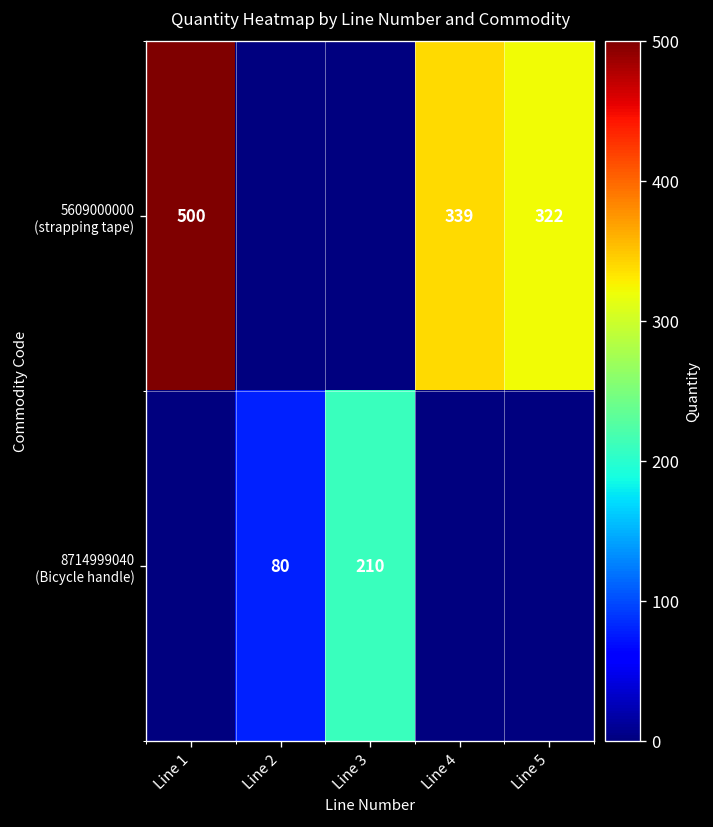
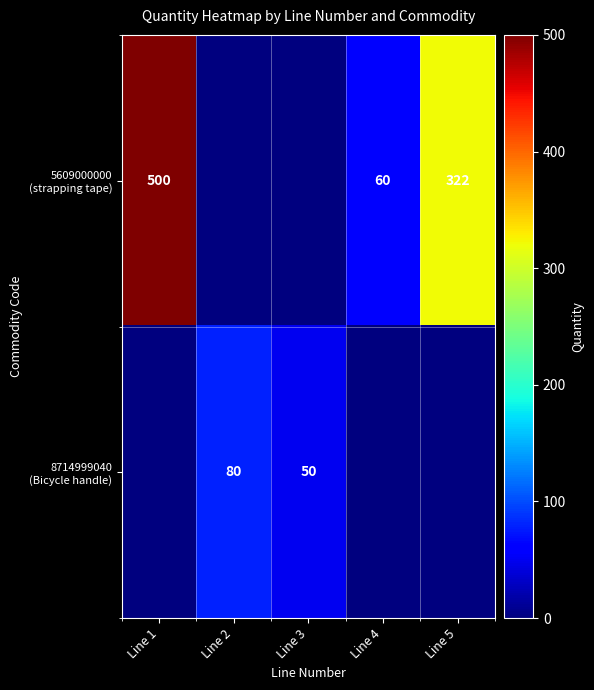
5609000000 (strapping tape), Line 4: 339 -> 60
8714999040 (Bicycle handle), Line 3: 210 -> 50
